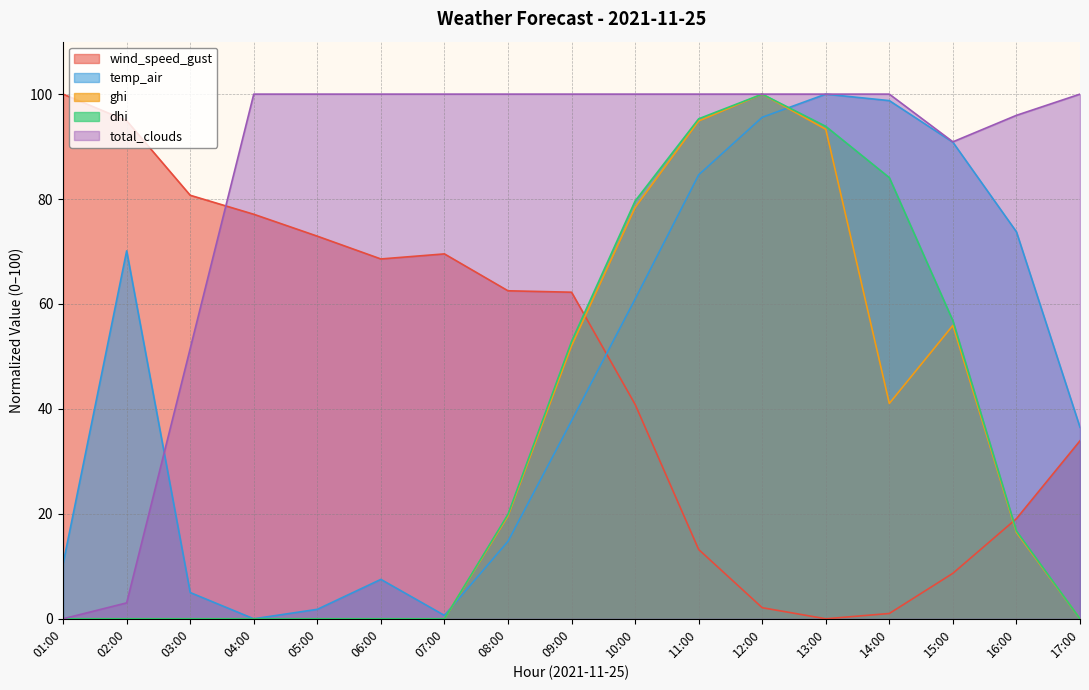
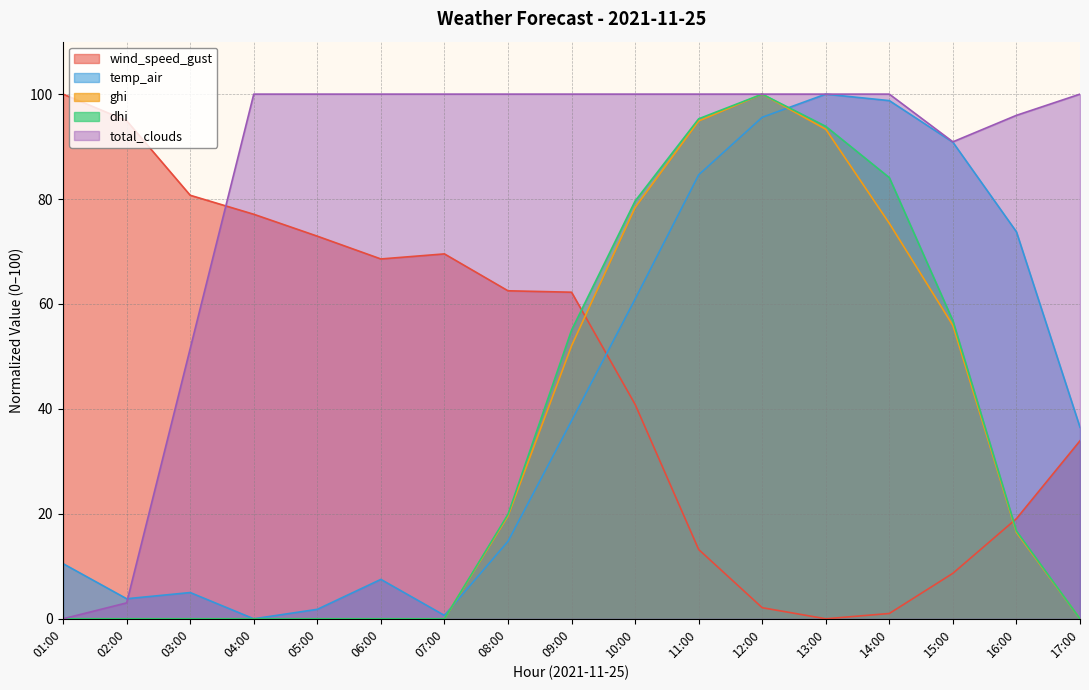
temp_air, 02:00: 70 -> 4
dhi, 09:00: 53 -> 55
ghi, 14:00: 41 -> 75
